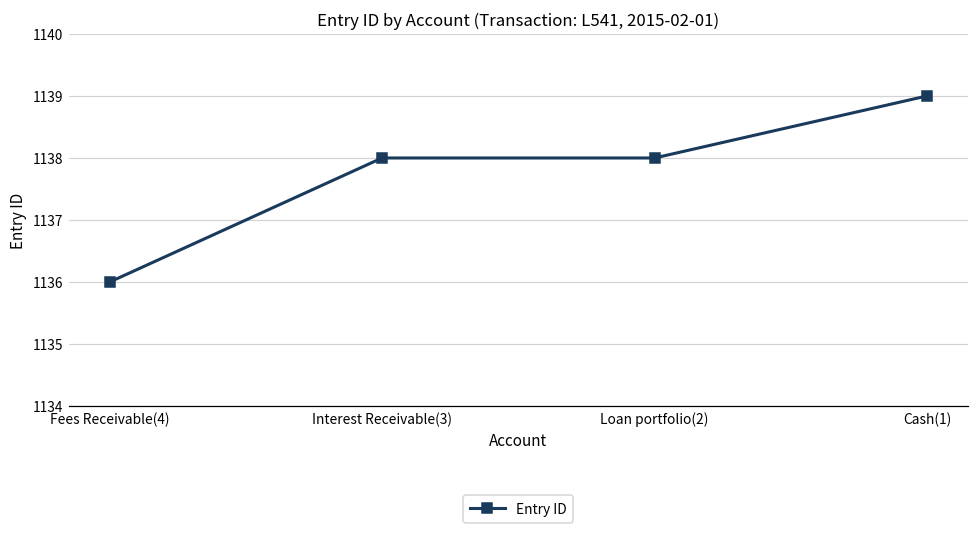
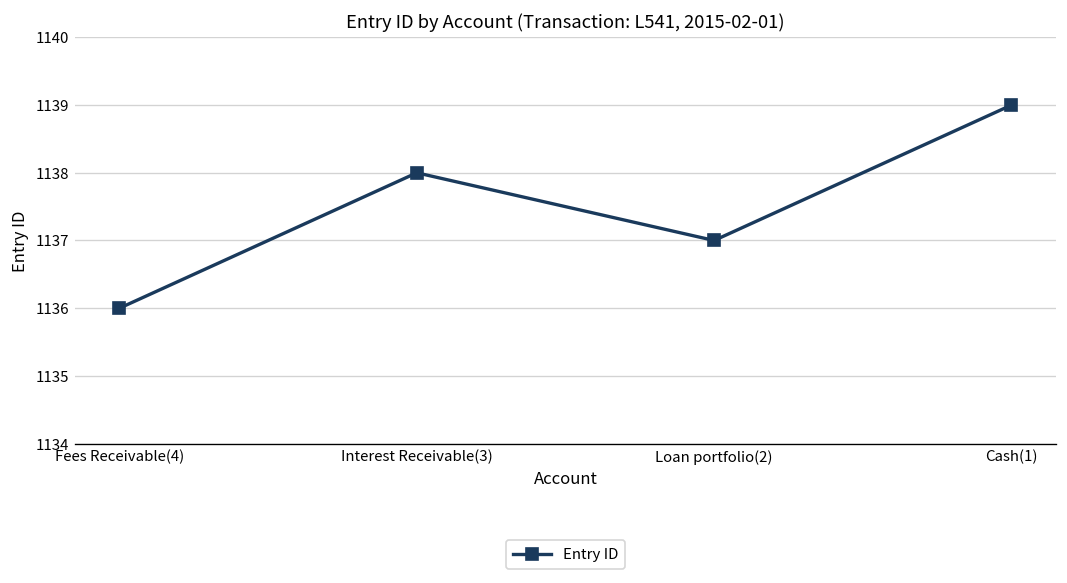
Loan portfolio(2): 1138 -> 1137
